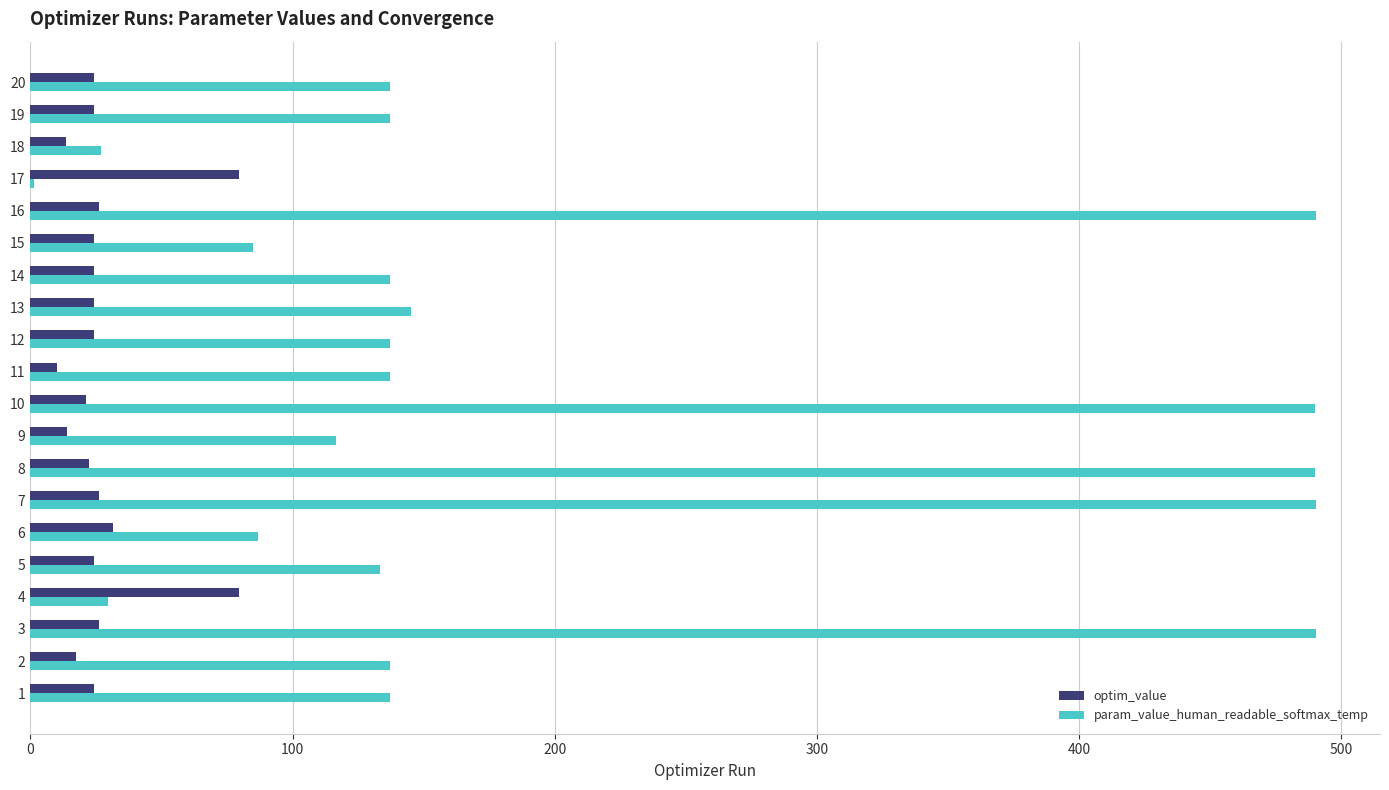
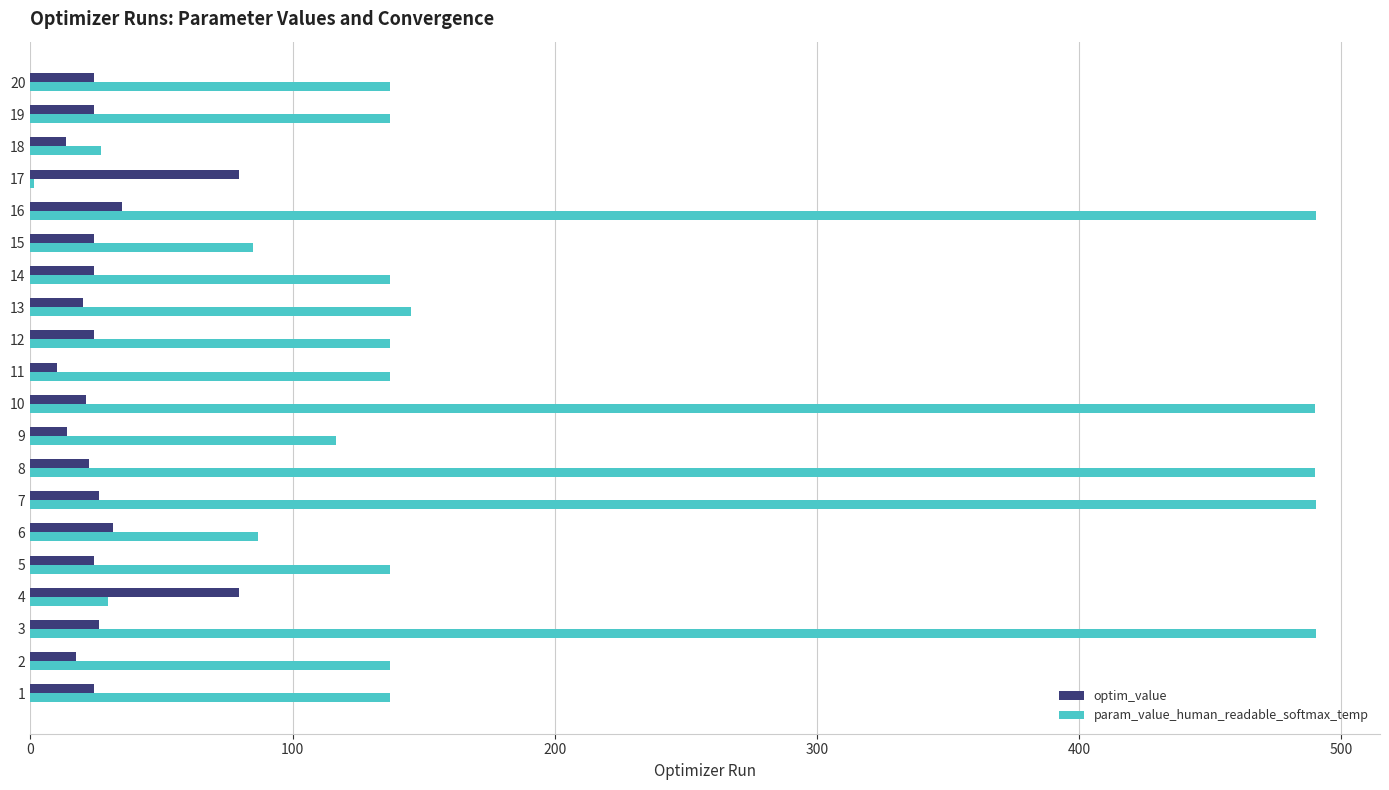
optim_value, 16: 26 -> 35
optim_value, 13: 24 -> 20
param_value_human_readable_softmax_temp, 5: 133 -> 137
